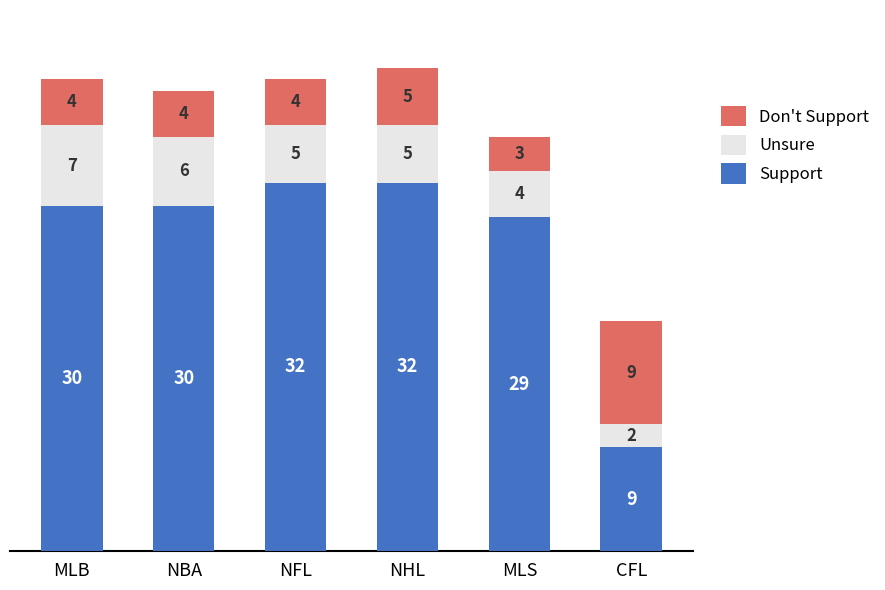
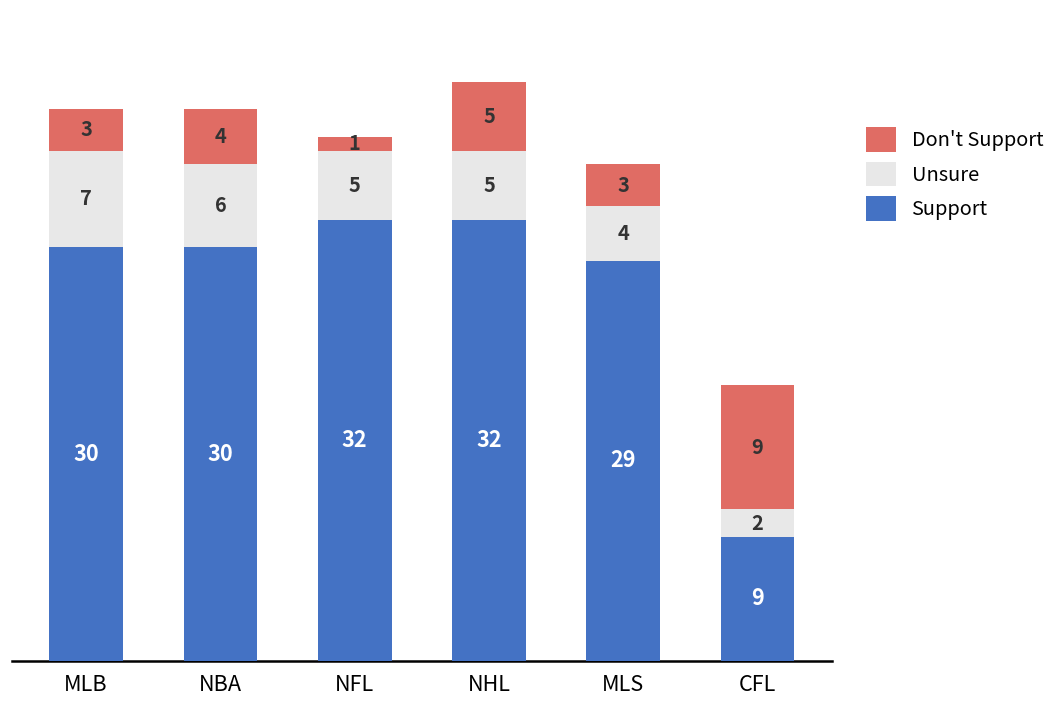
Don't Support, MLB: 4 -> 3
Don't Support, NFL: 4 -> 1
